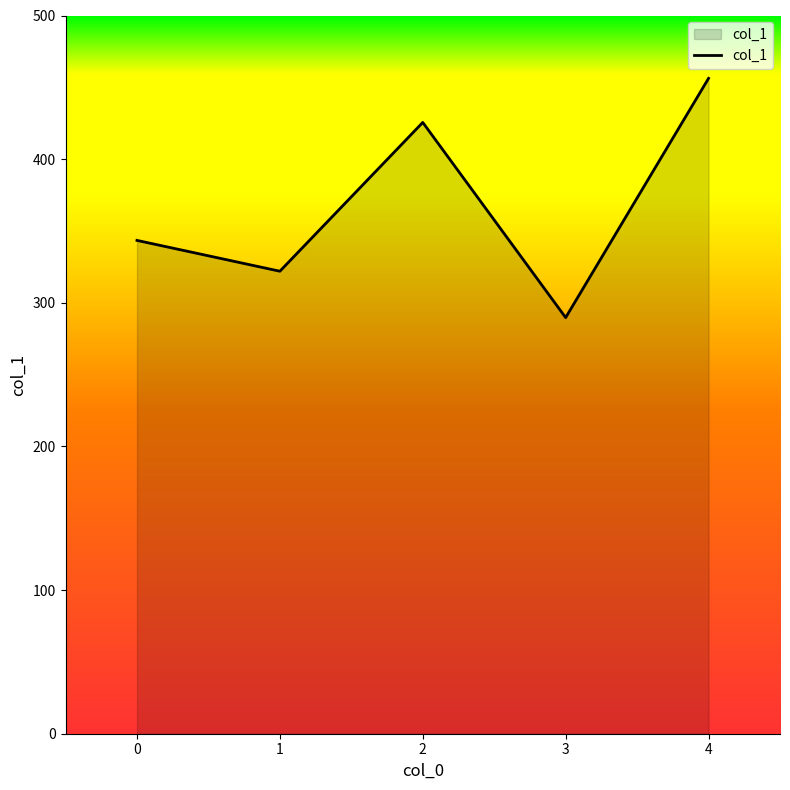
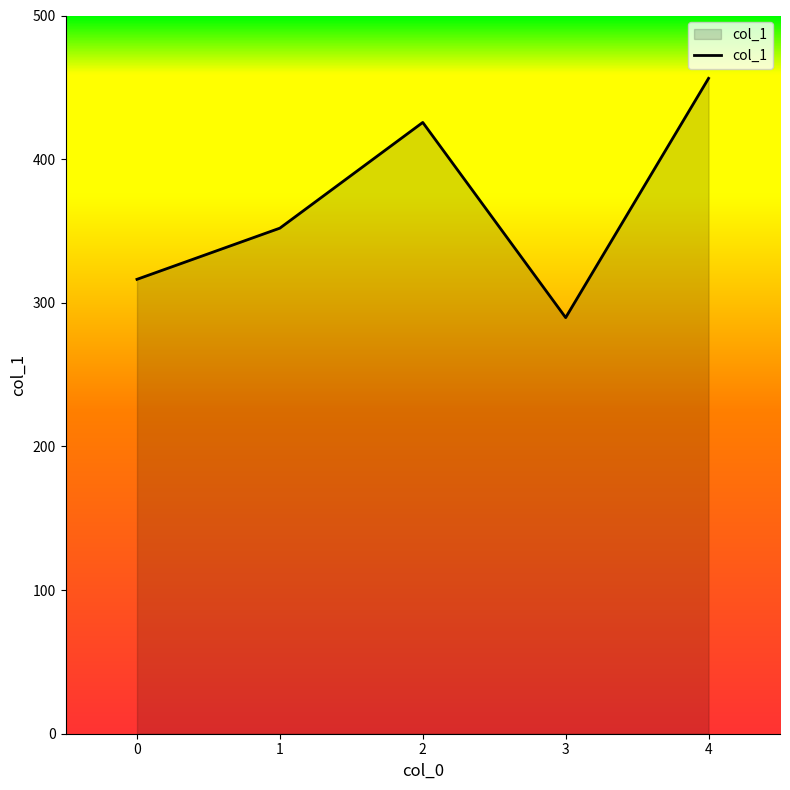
0: 343 -> 316
1: 322 -> 352
